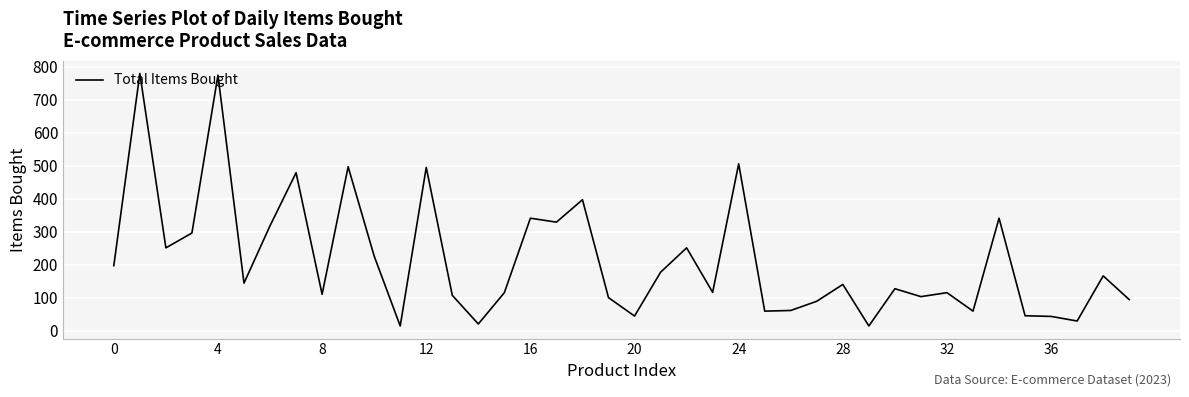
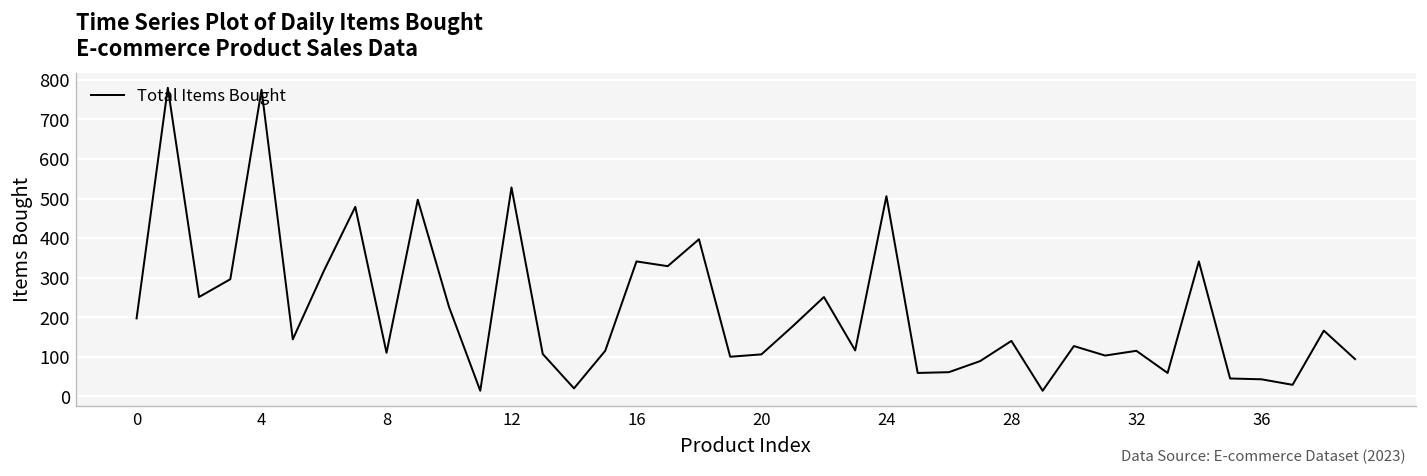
12: 500 -> 530
20: 40 -> 110
